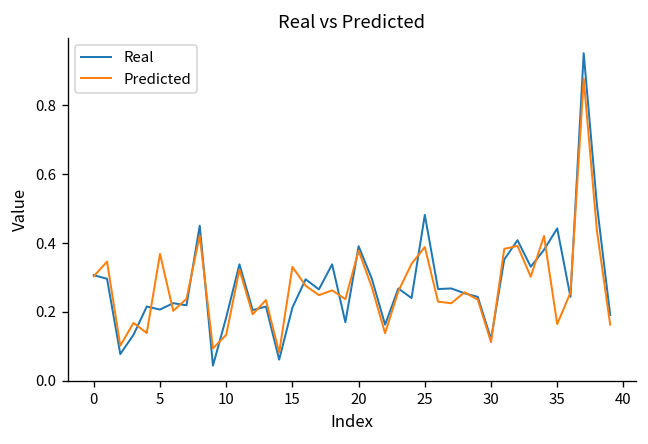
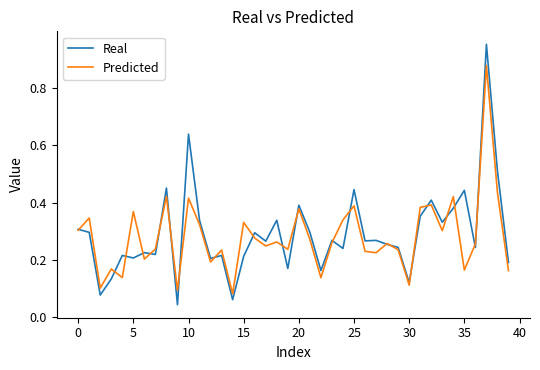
Real, 10: 0.18 -> 0.64
Predicted, 10: 0.13 -> 0.42
Real, 25: 0.48 -> 0.44
